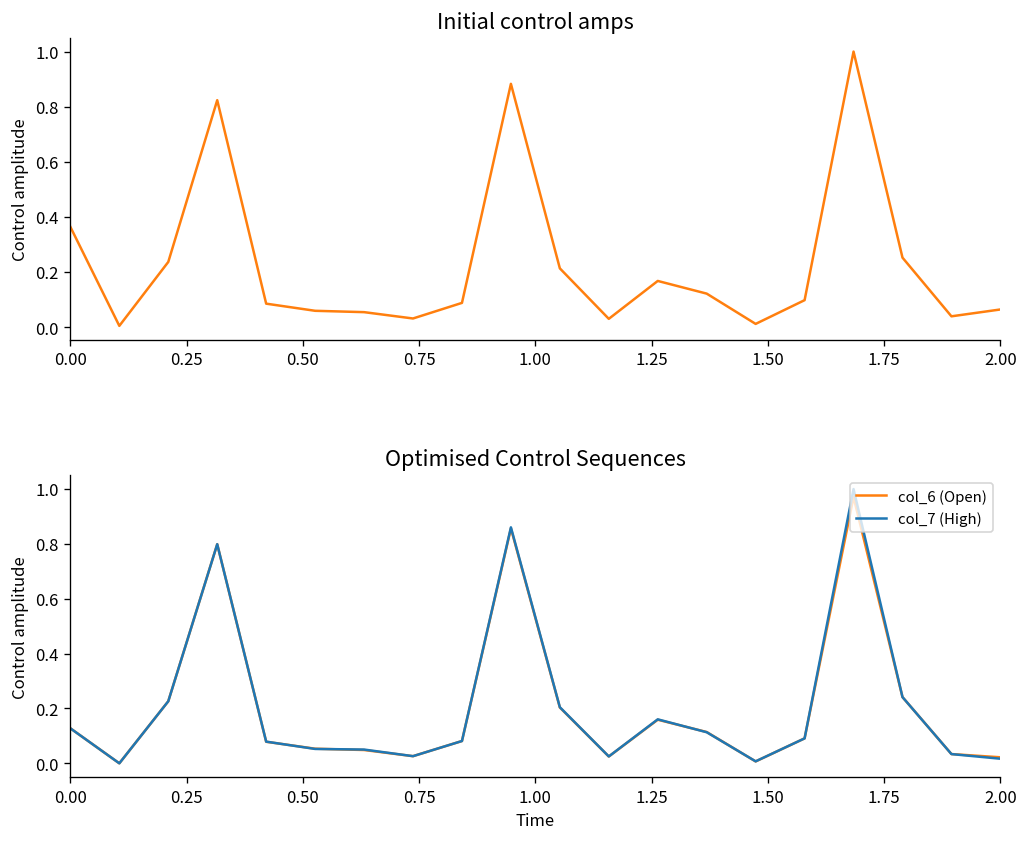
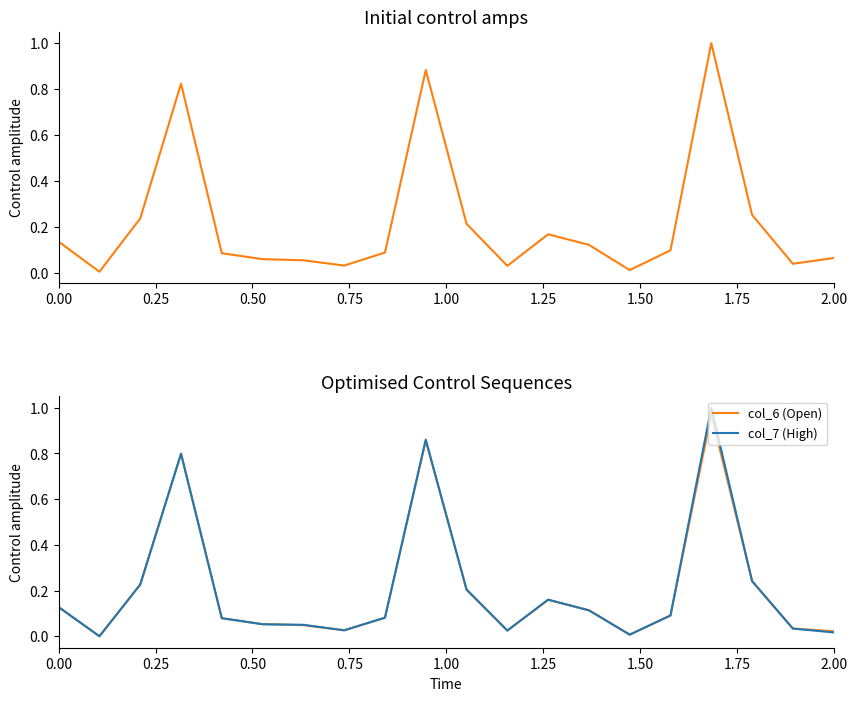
Initial control amps, 0.00: 0.36 -> 0.14
